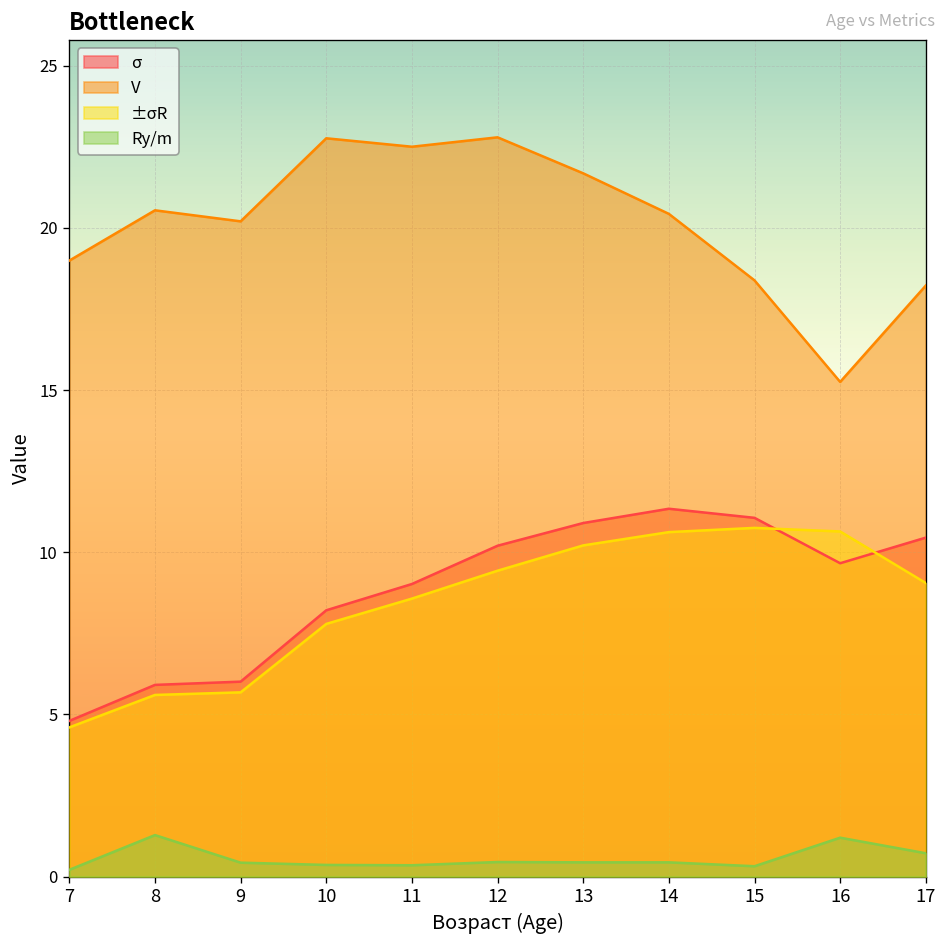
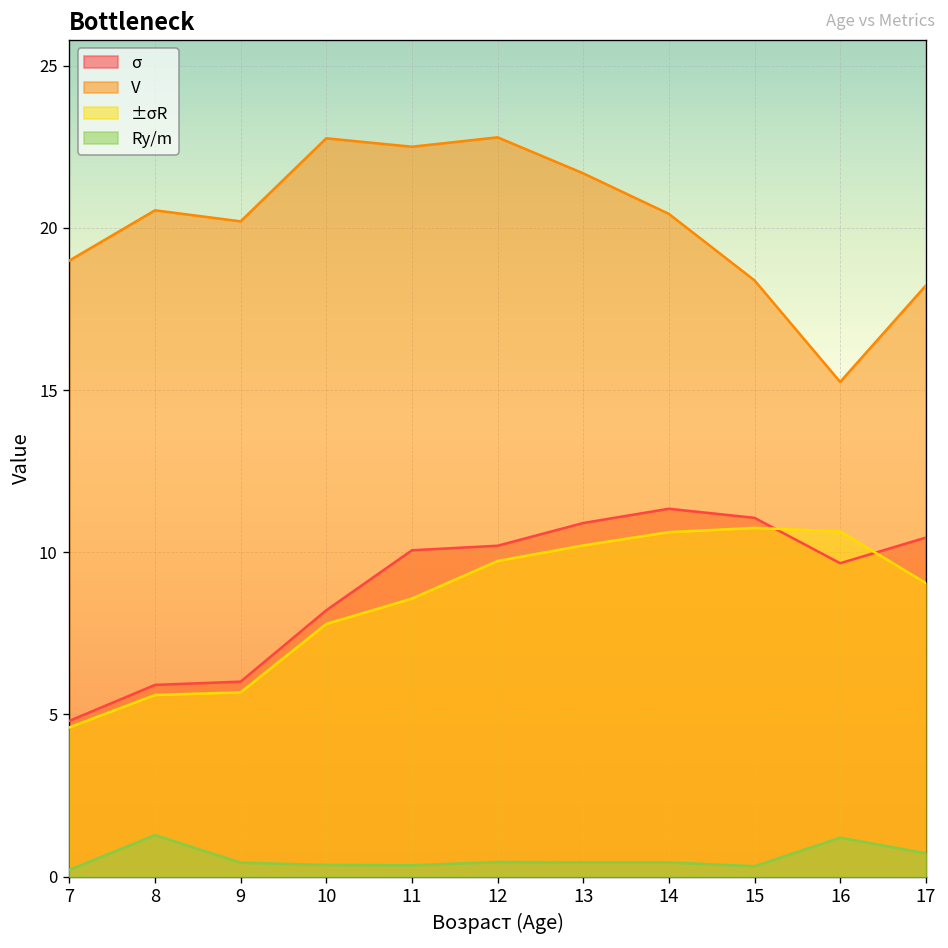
σ, 11: 9.0 -> 10.1
±σR, 12: 9.4 -> 9.7
